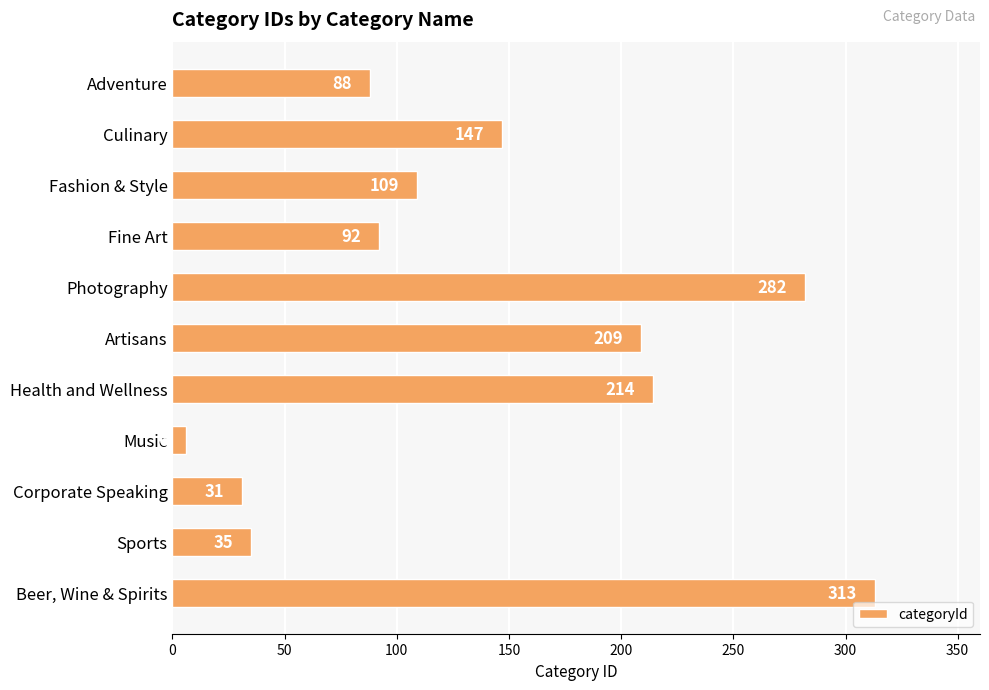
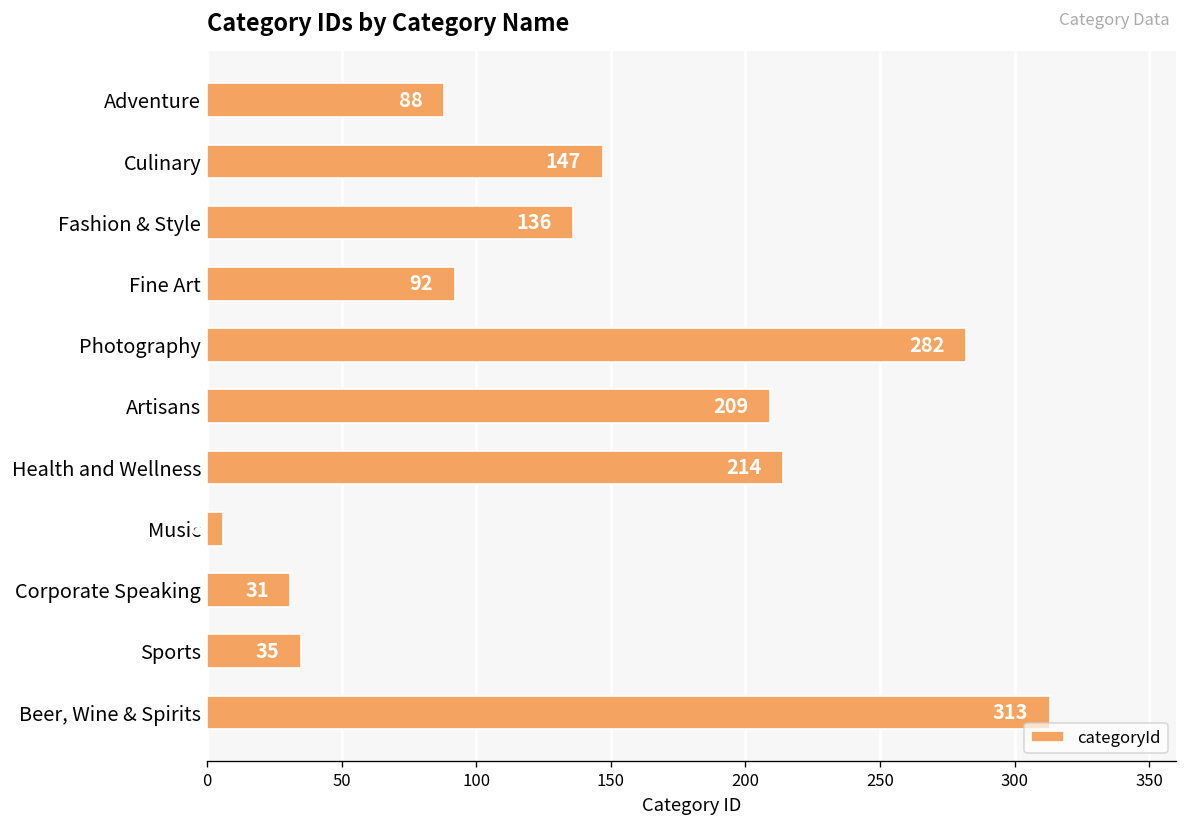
Fashion & Style: 109 -> 136
